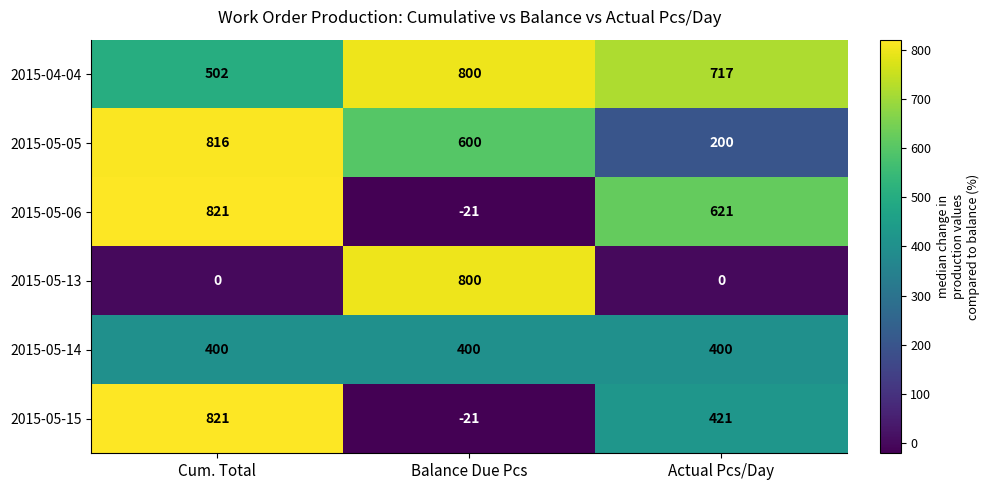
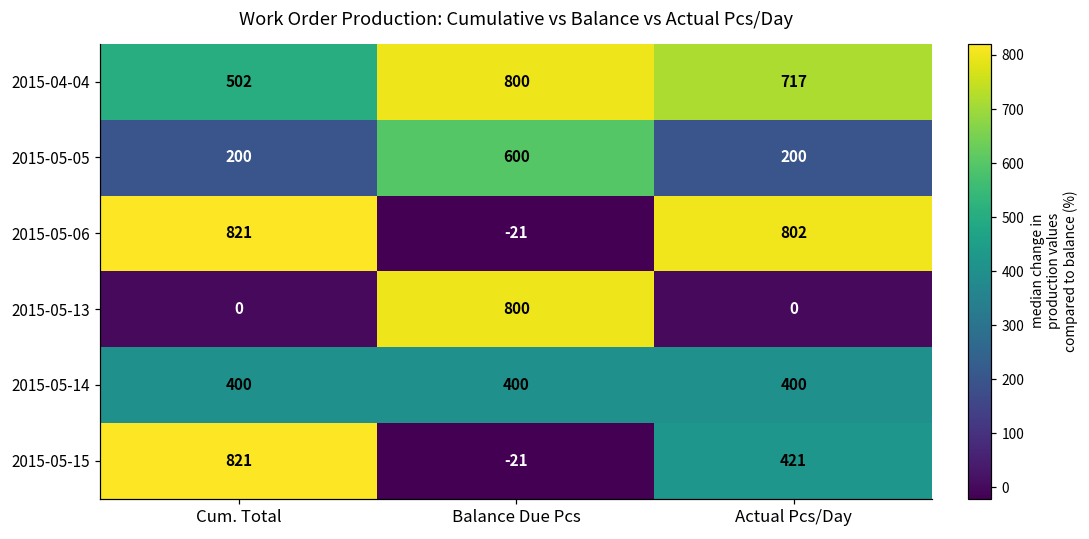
2015-05-05, Cum. Total: 816 -> 200
2015-05-06, Actual Pcs/Day: 621 -> 802
